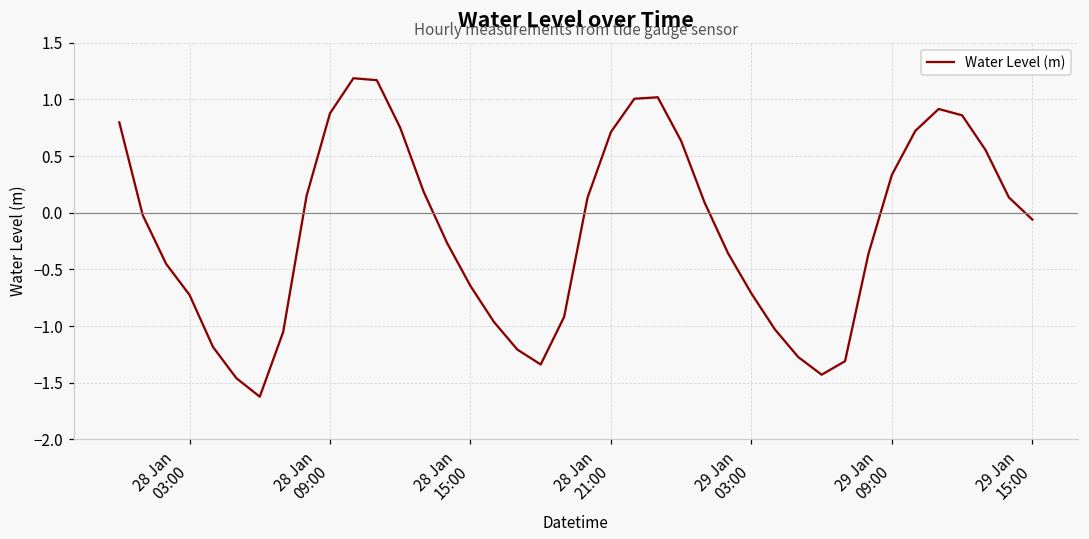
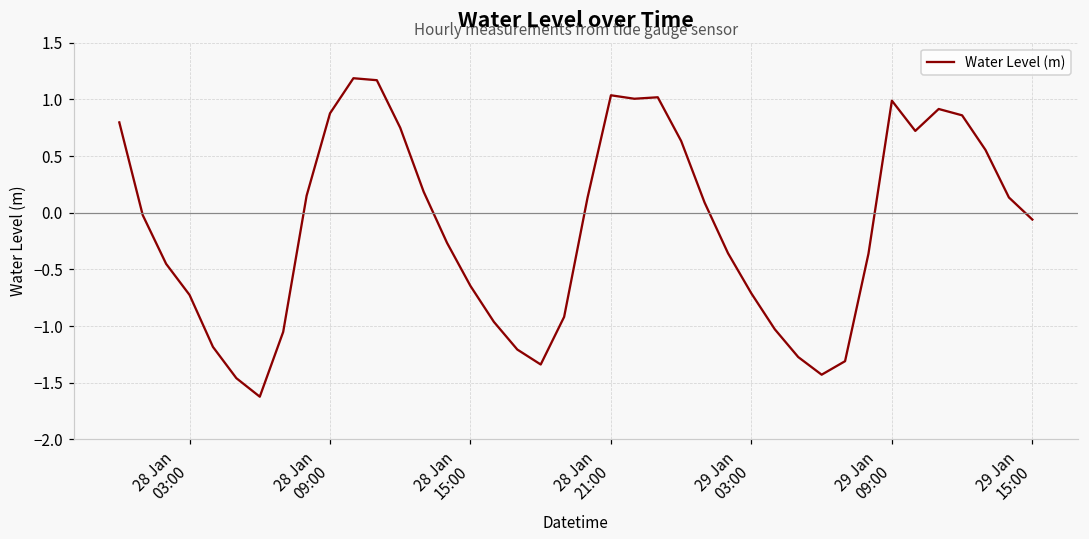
28 Jan 21:00: 0.71 -> 1.04
29 Jan 09:00: 0.33 -> 0.99
